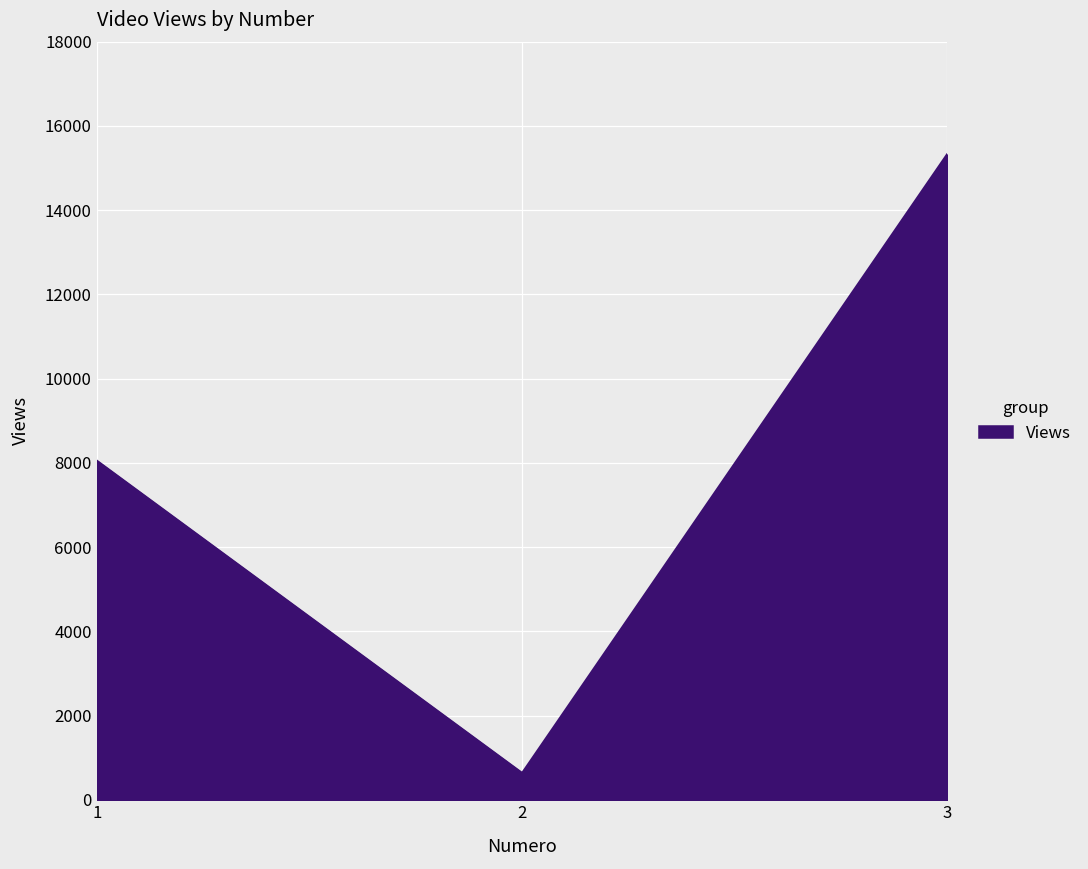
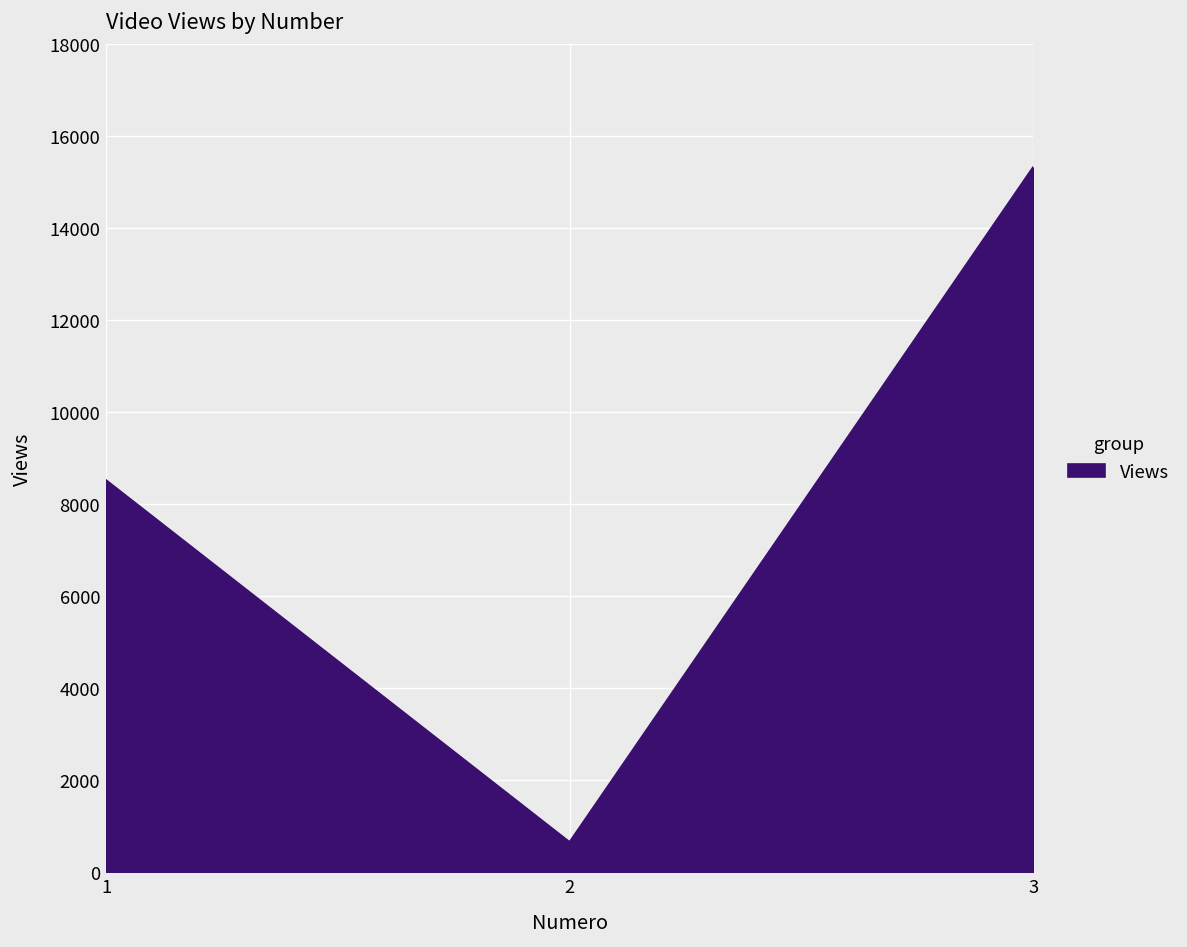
1: 8000 -> 8500
